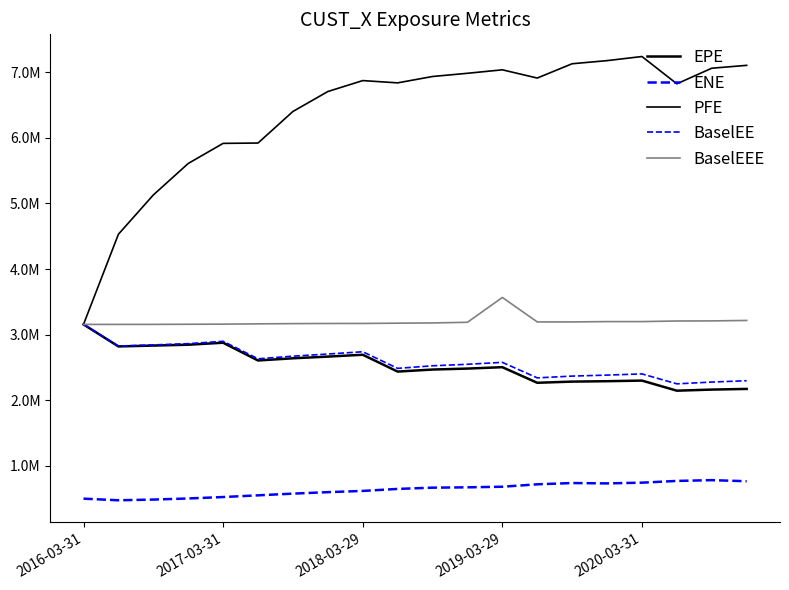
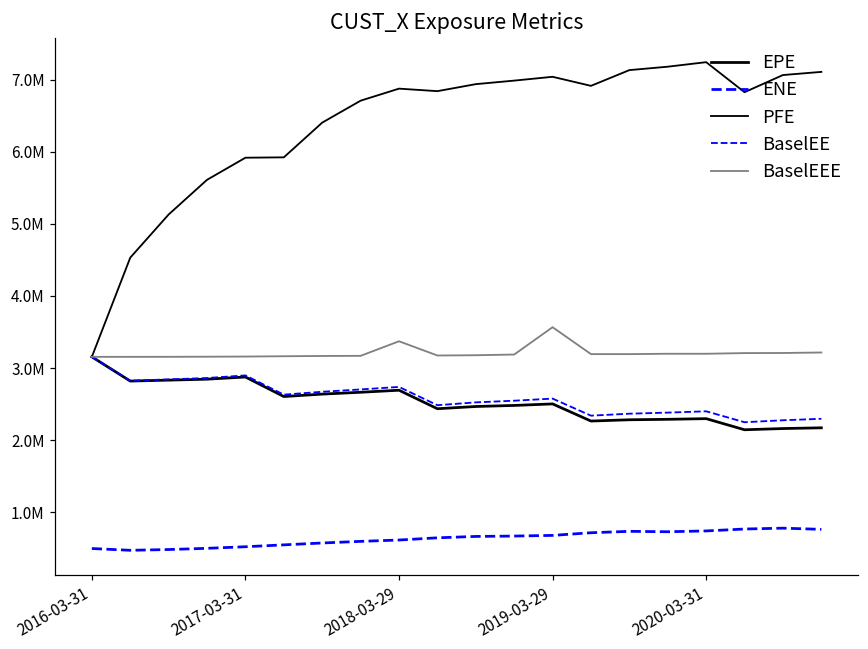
BaselEEE, 2018-03-29: 3200000 -> 3400000
